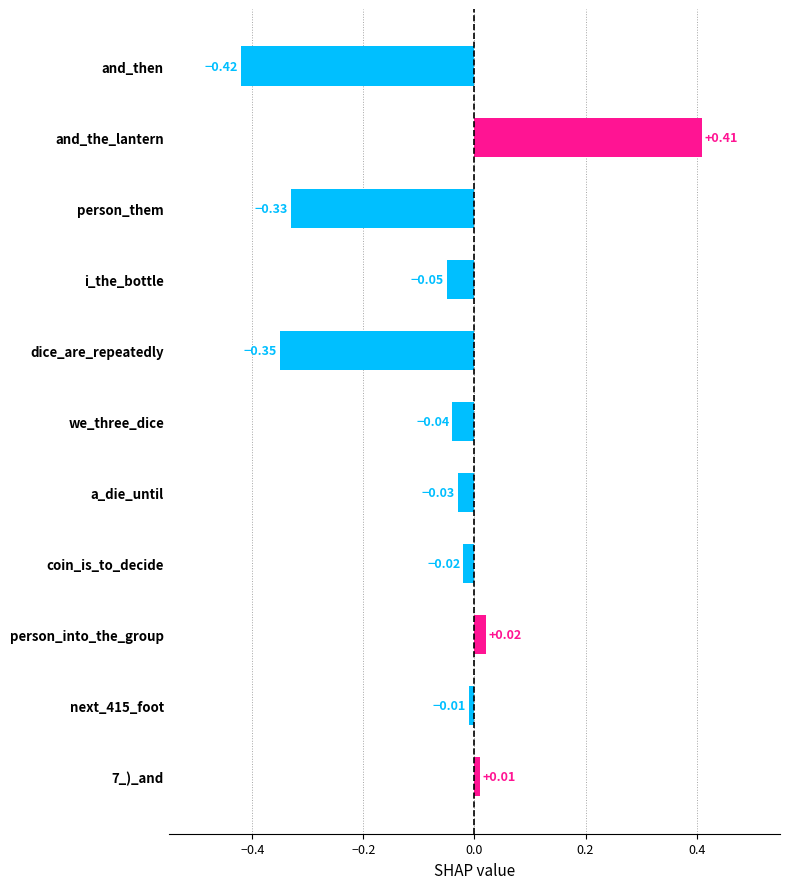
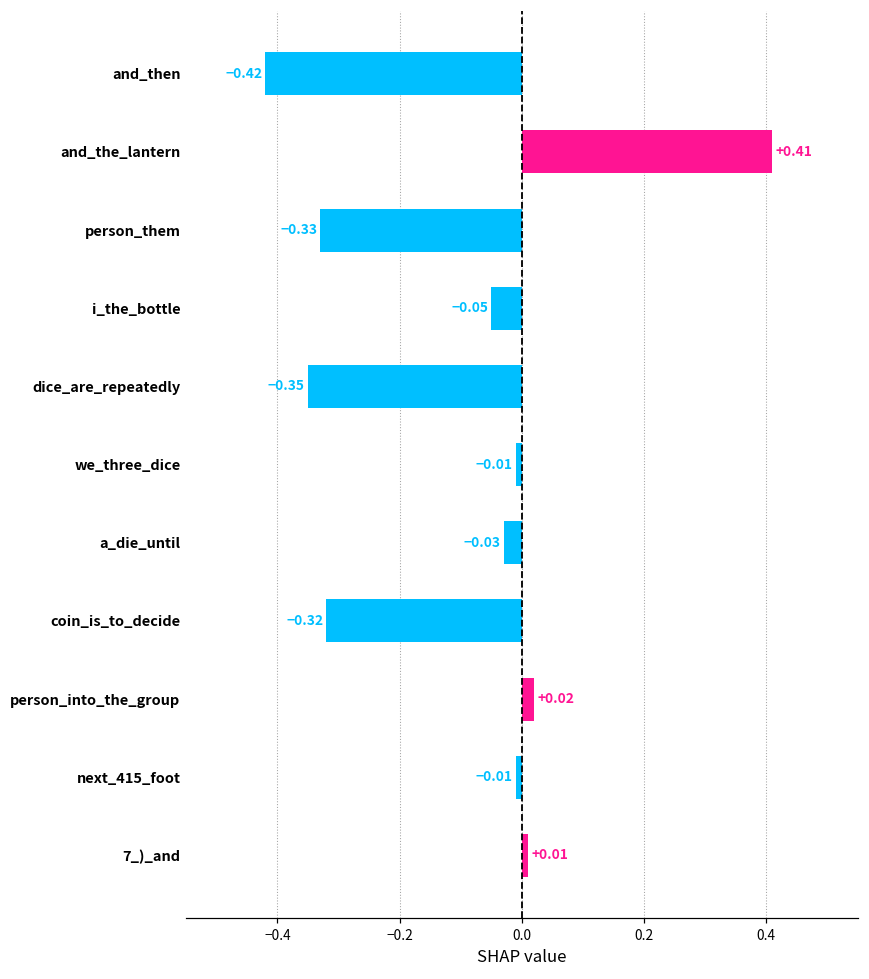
we_three_dice: -0.04 -> -0.01
coin_is_to_decide: -0.02 -> -0.32
